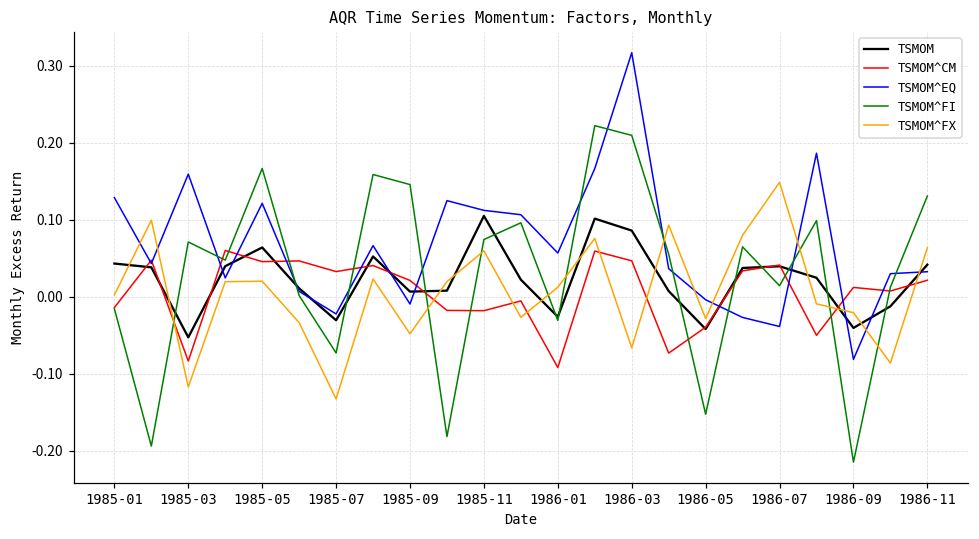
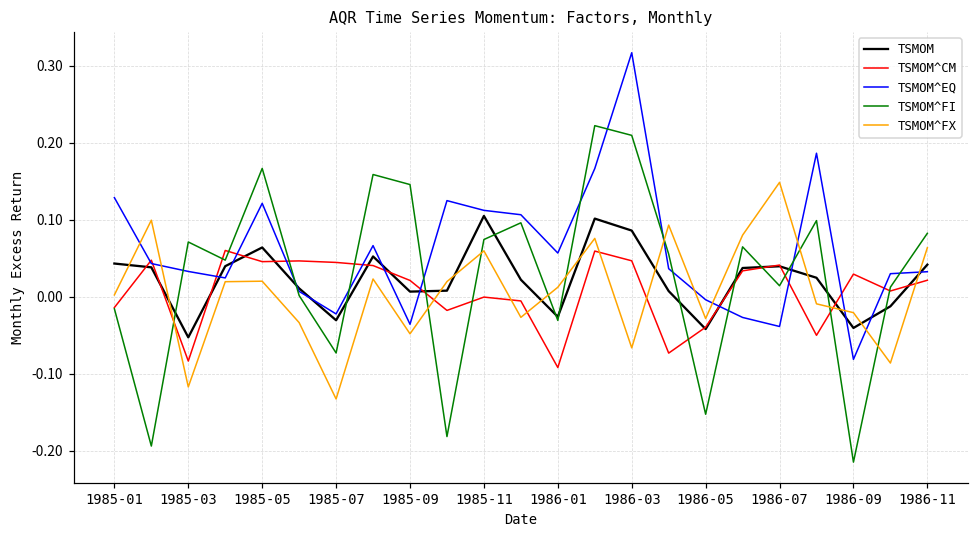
TSMOM^EQ, 1985-03: 0.16 -> 0.03
TSMOM^CM, 1985-07: 0.03 -> 0.04
TSMOM^EQ, 1985-09: -0.01 -> -0.04
TSMOM^CM, 1985-11: -0.02 -> 0.00
TSMOM^CM, 1986-09: 0.01 -> 0.03
TSMOM^FI, 1986-11: 0.13 -> 0.08
